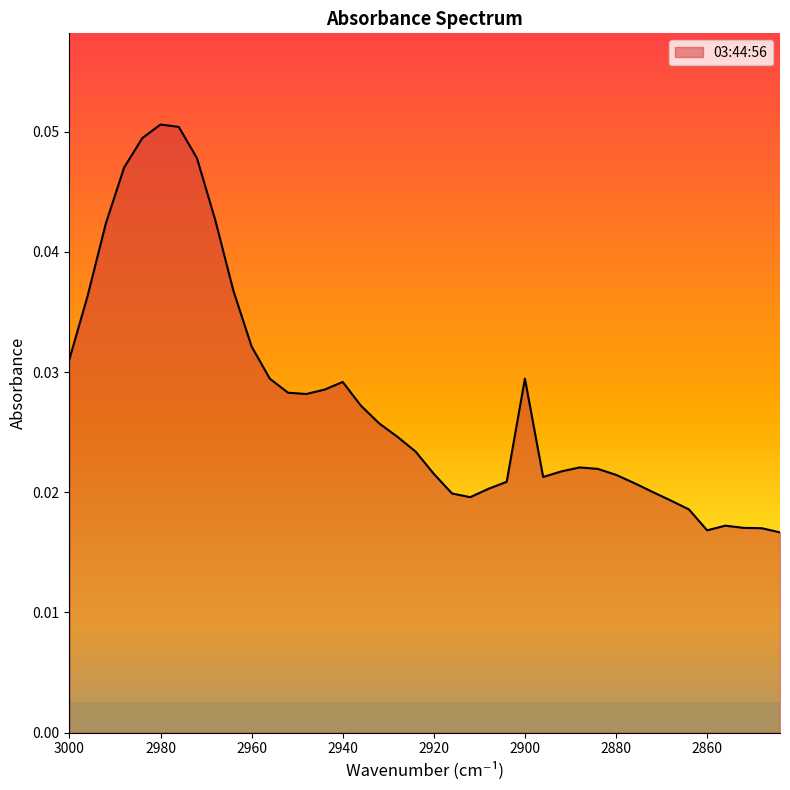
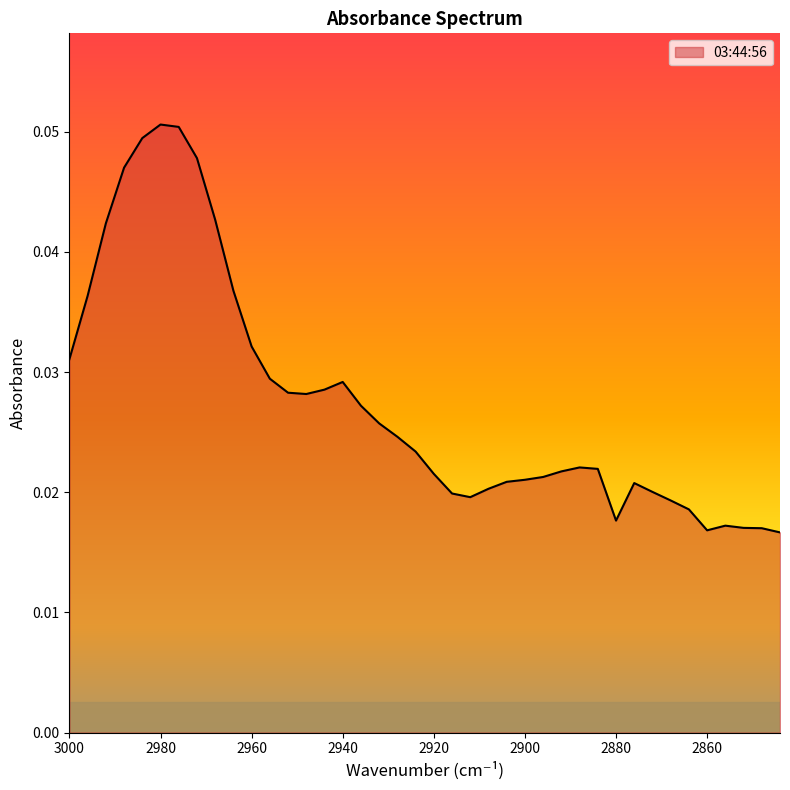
2900: 0.0295 -> 0.0210
2880: 0.0215 -> 0.0176
